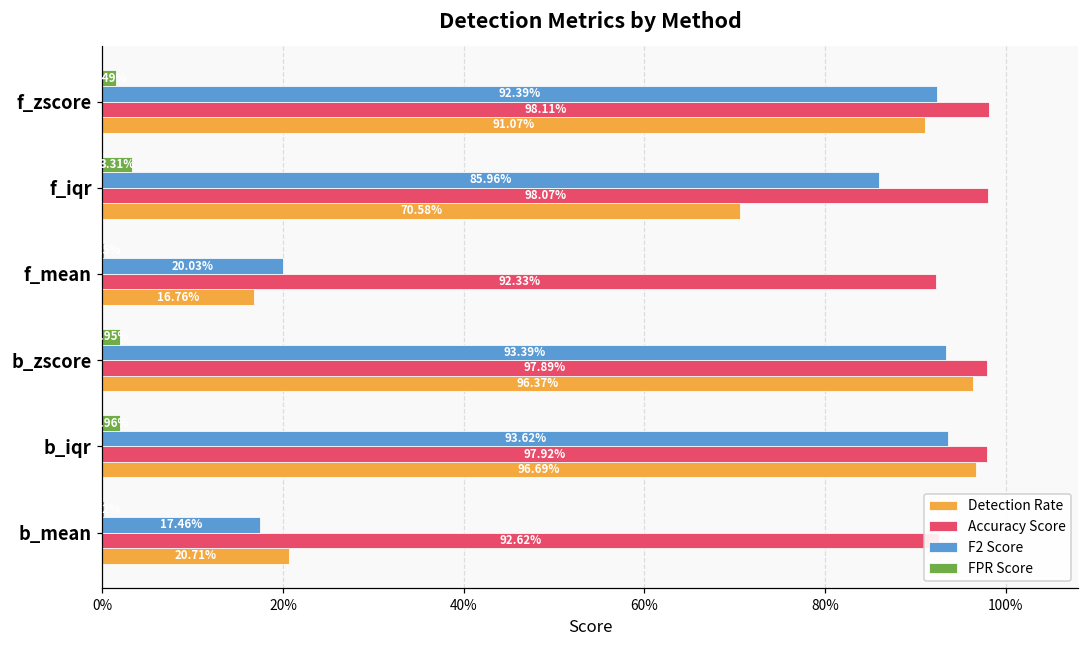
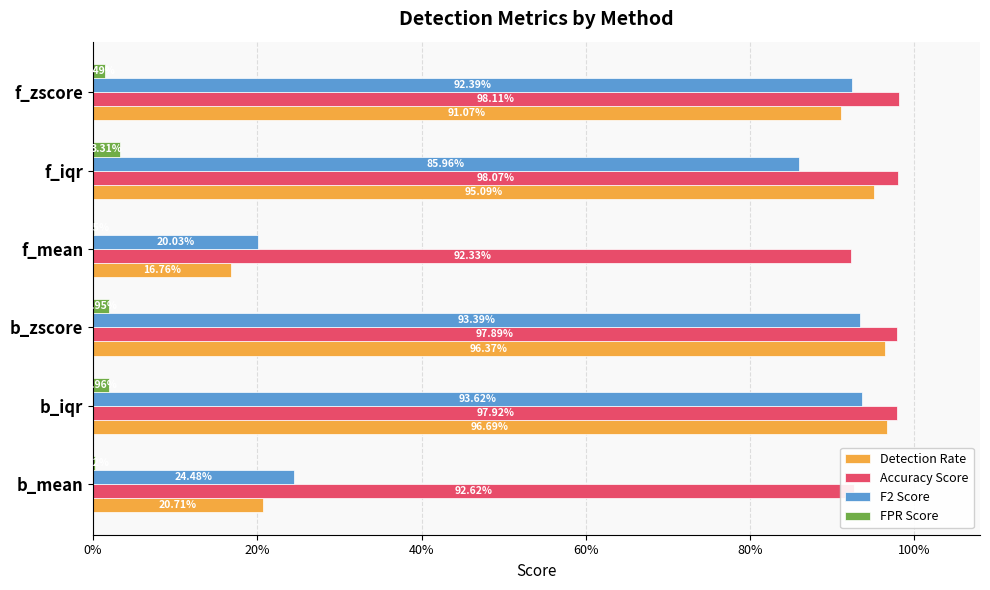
Detection Rate, f_iqr: 70.58% -> 95.09%
F2 Score, b_mean: 17.46% -> 24.48%
